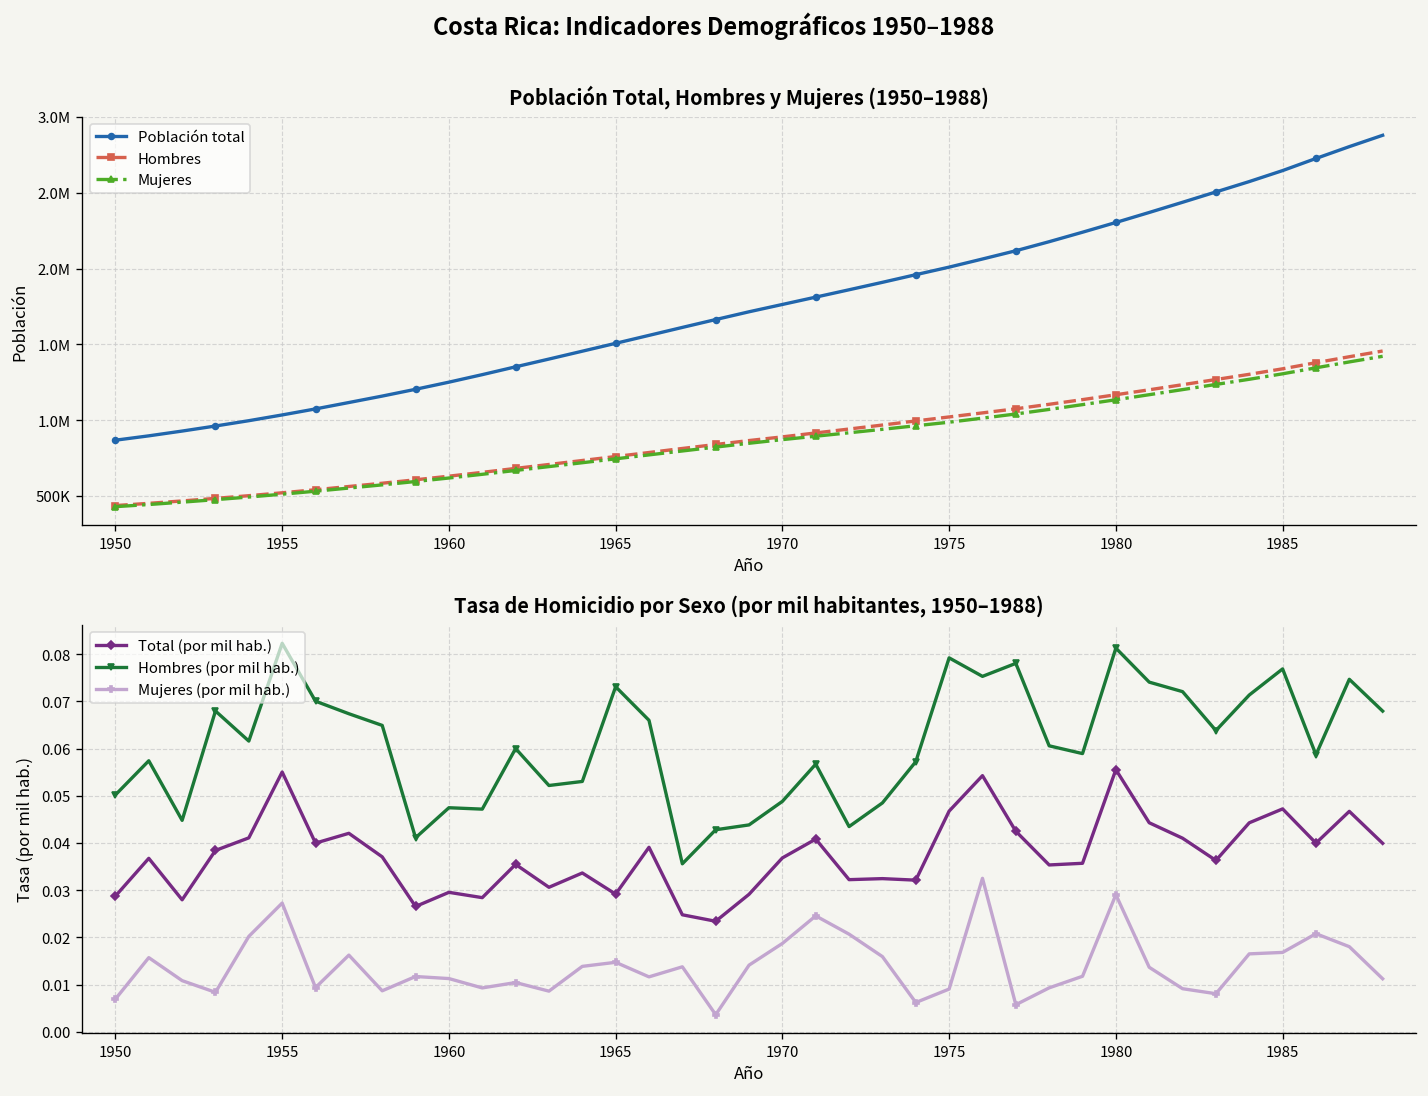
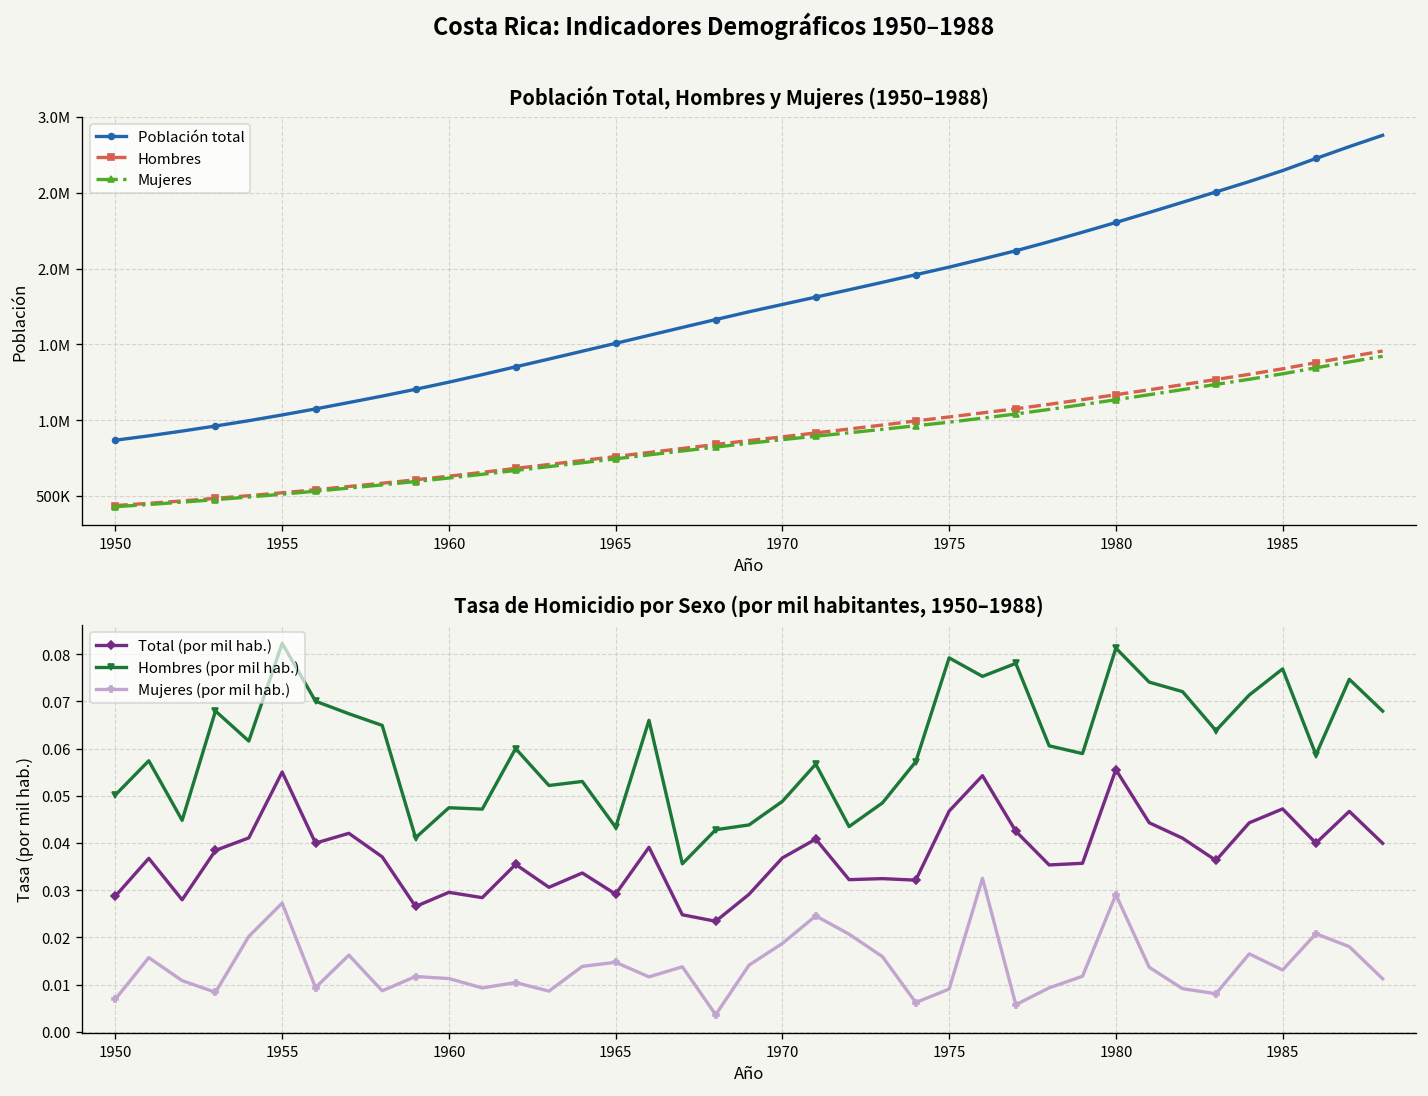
Tasa de Homicidio por Sexo (por mil habitantes, 1950–1988), Hombres (por mil hab.), 1965: 0.073 -> 0.043
Tasa de Homicidio por Sexo (por mil habitantes, 1950–1988), Mujeres (por mil hab.), 1985: 0.017 -> 0.013
